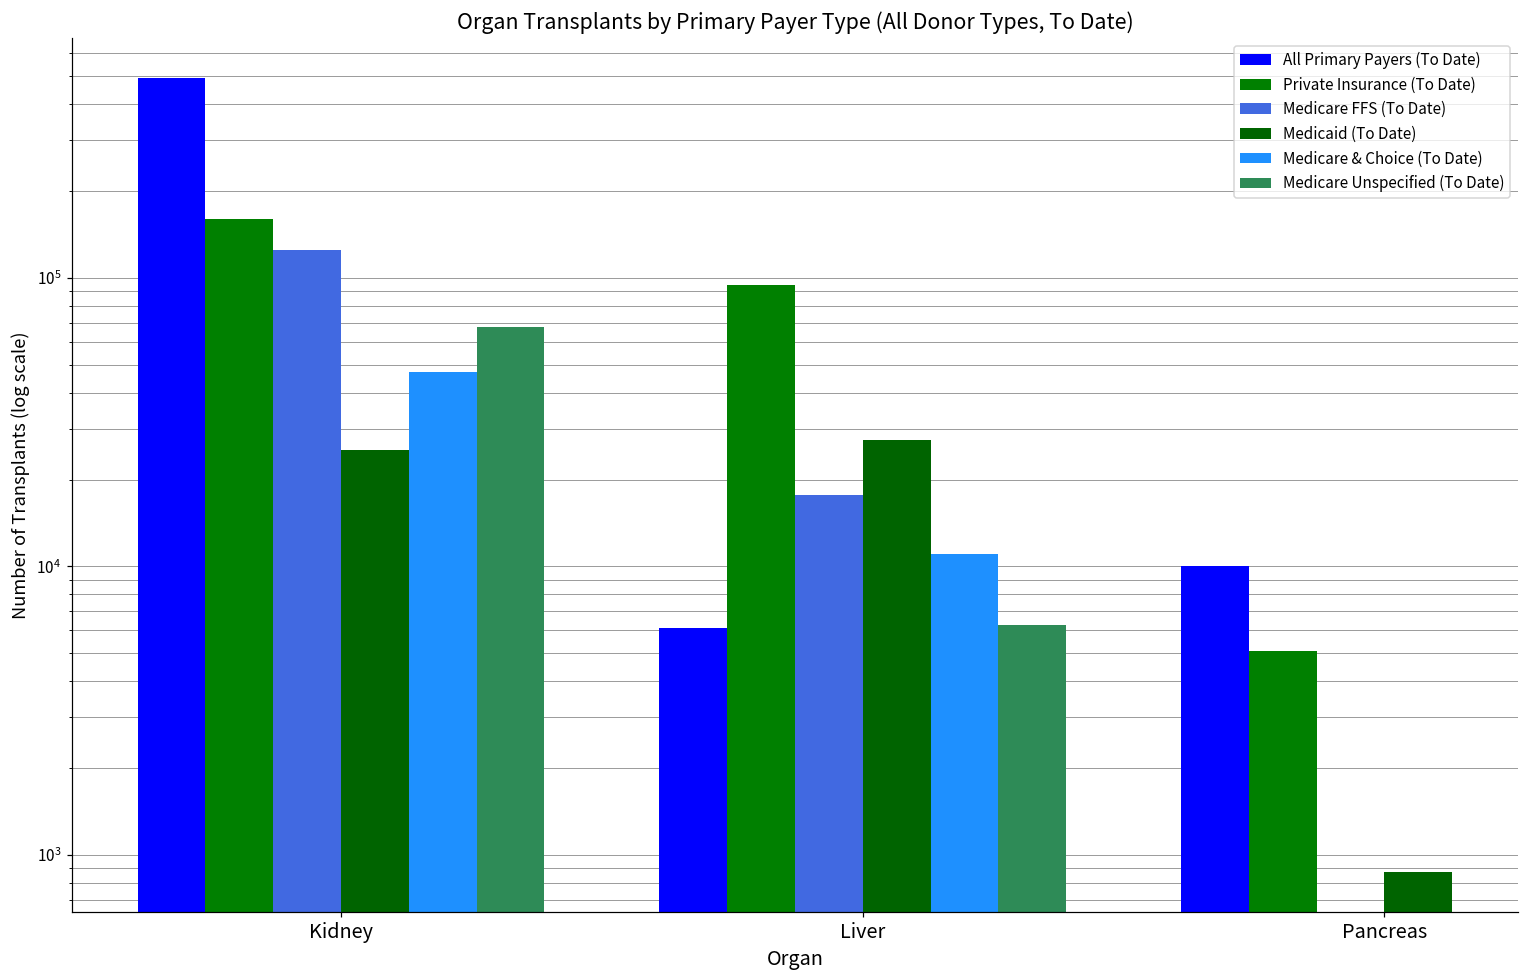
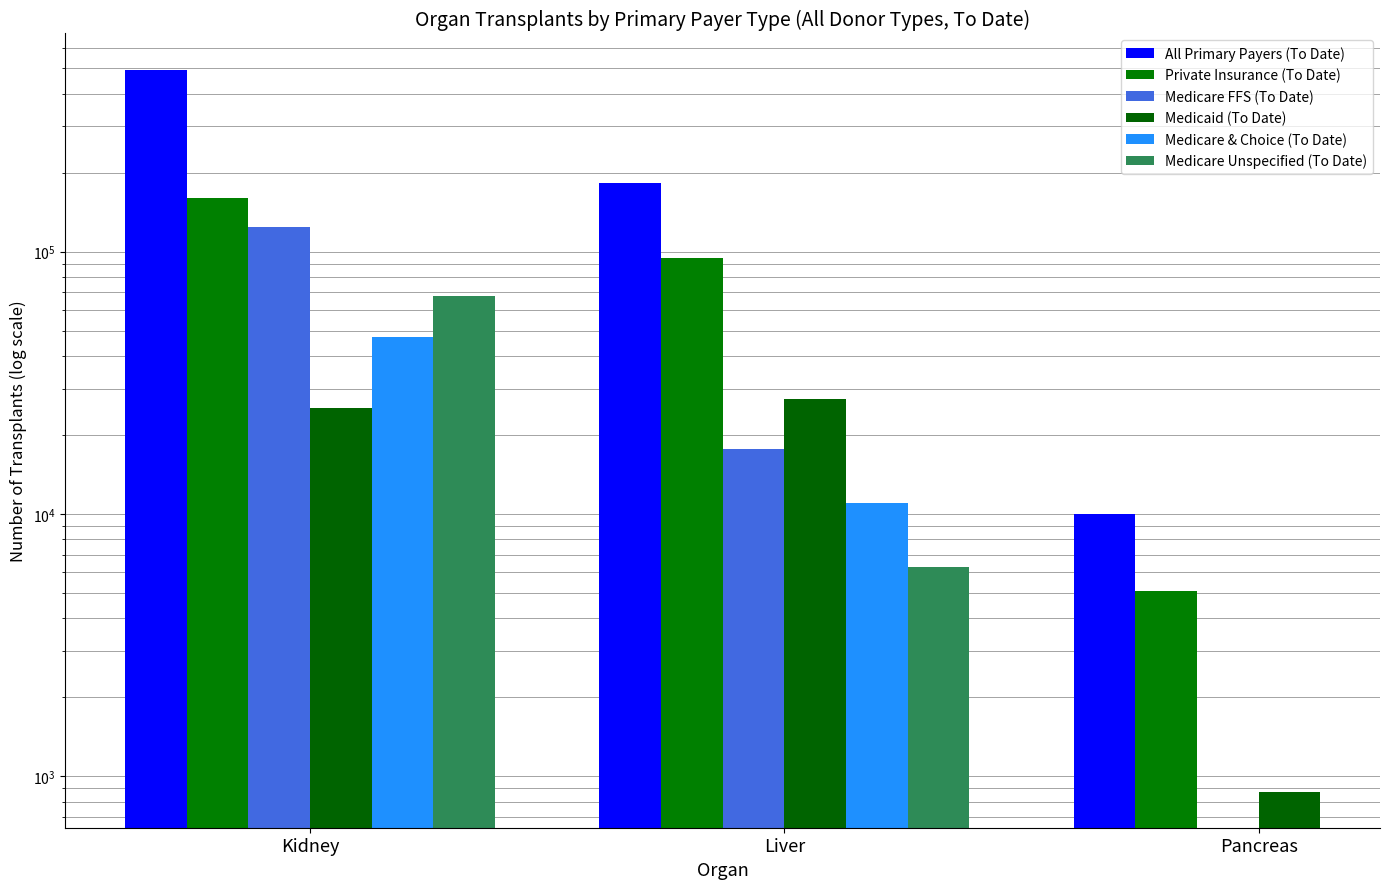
All Primary Payers (To Date), Liver: 6100 -> 180000
